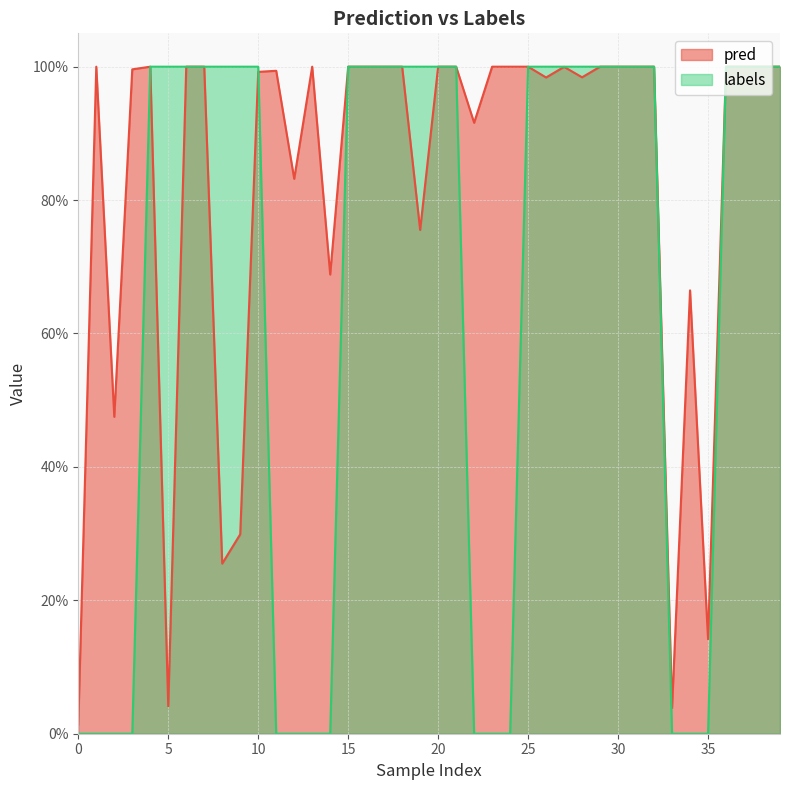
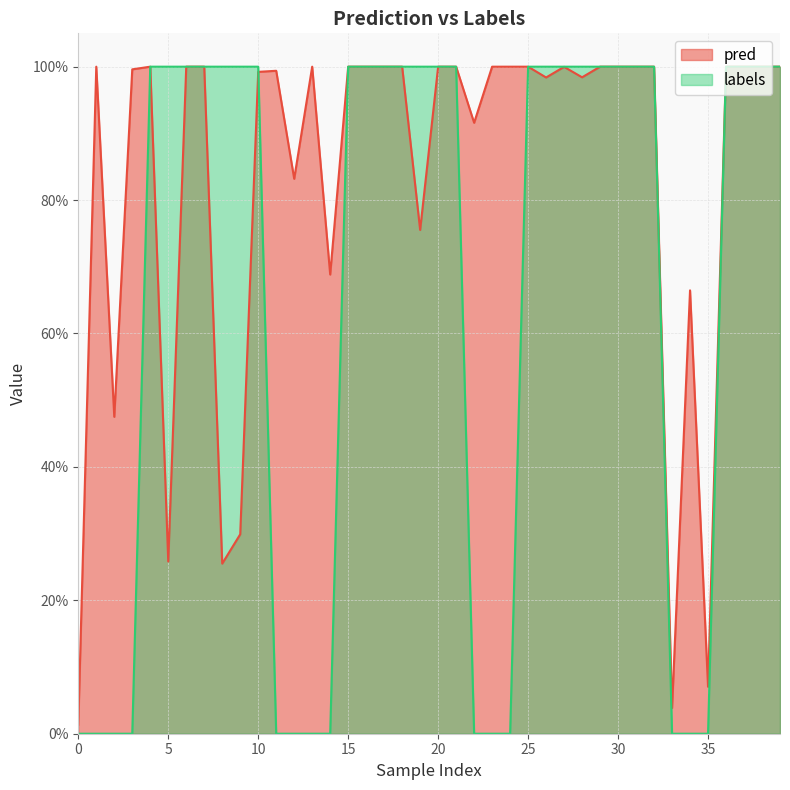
pred, 5: 4% -> 26%
pred, 35: 14% -> 7%
